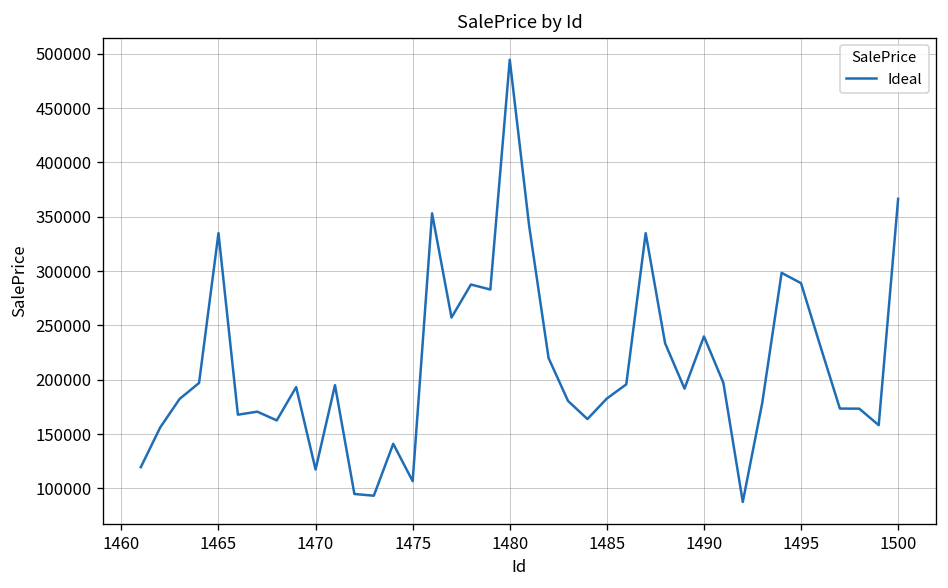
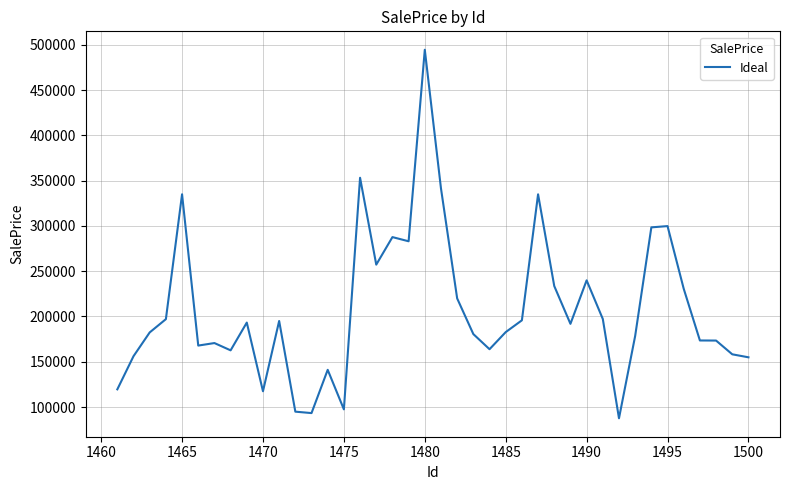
1475: 110000 -> 100000
1495: 290000 -> 300000
1500: 370000 -> 150000
